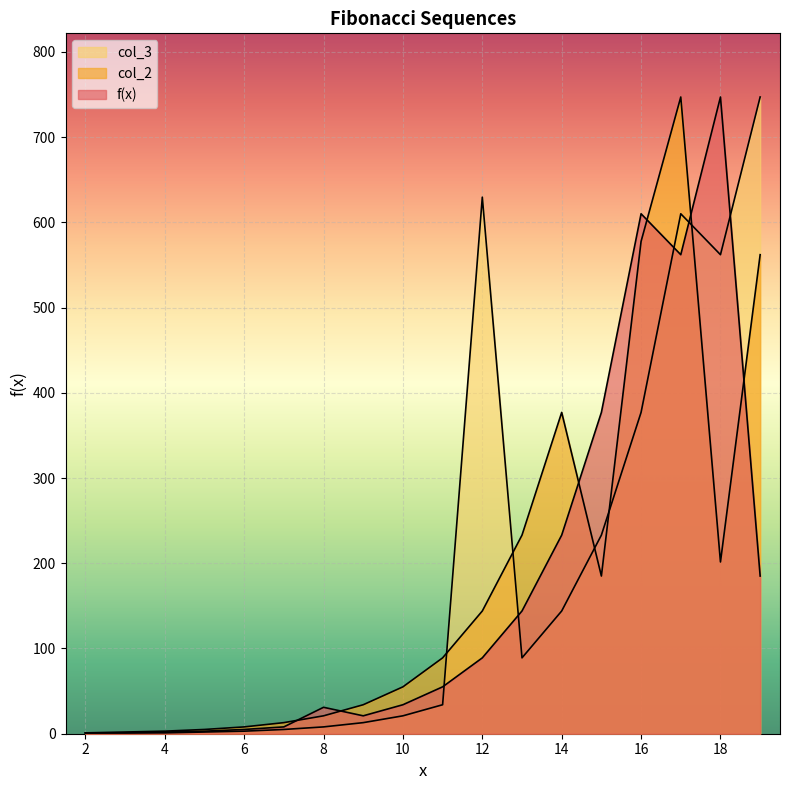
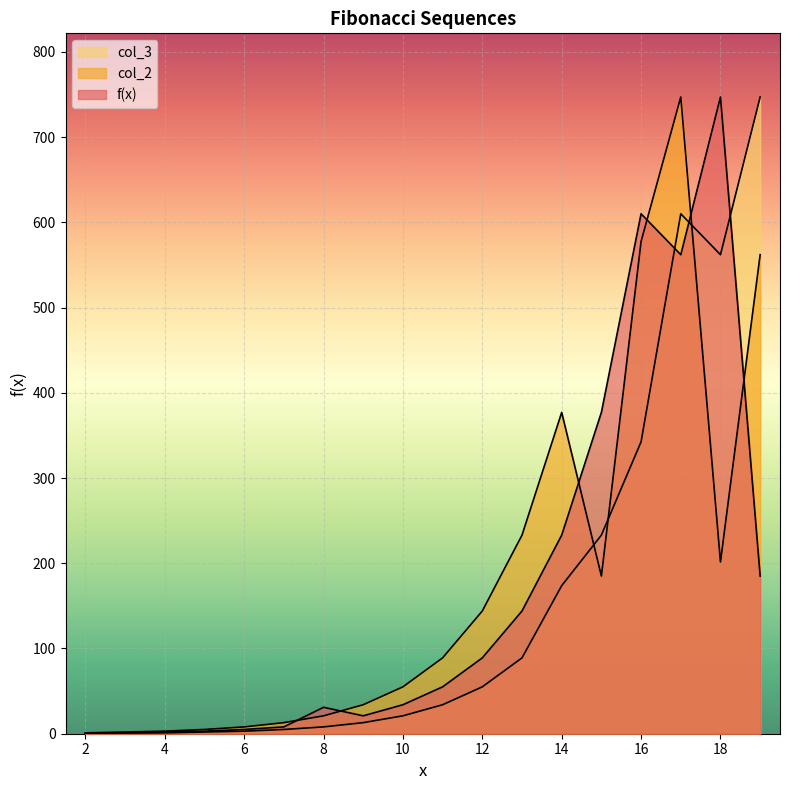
col_3, 12: 630 -> 60
col_3, 14: 140 -> 170
col_3, 16: 380 -> 340
